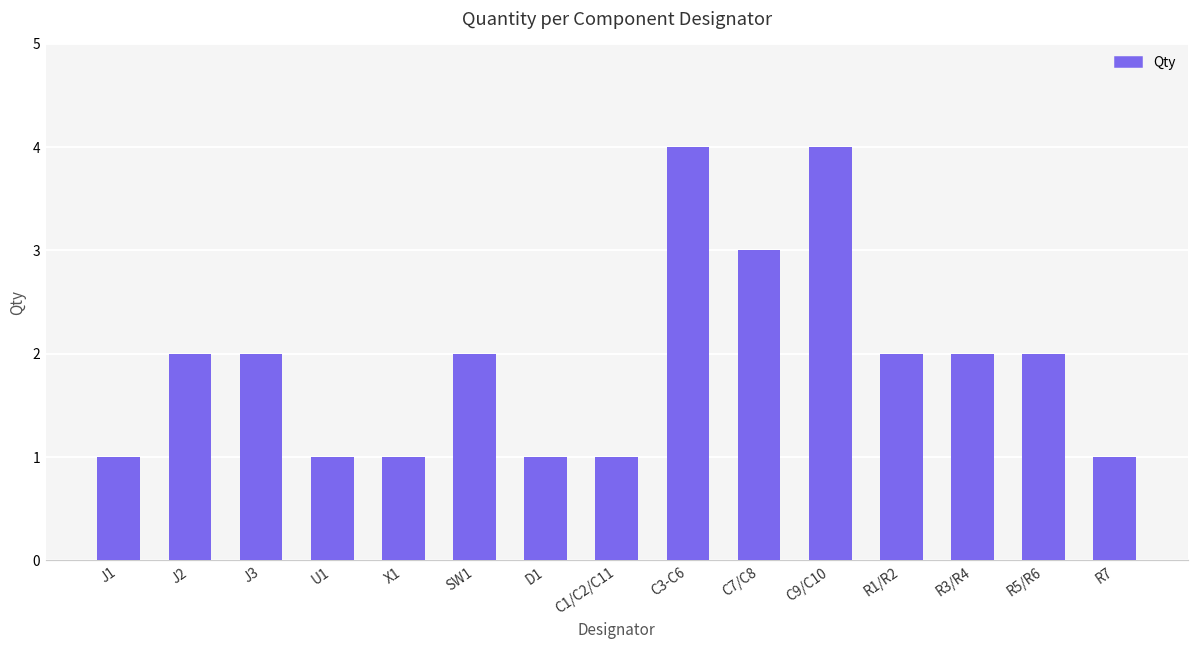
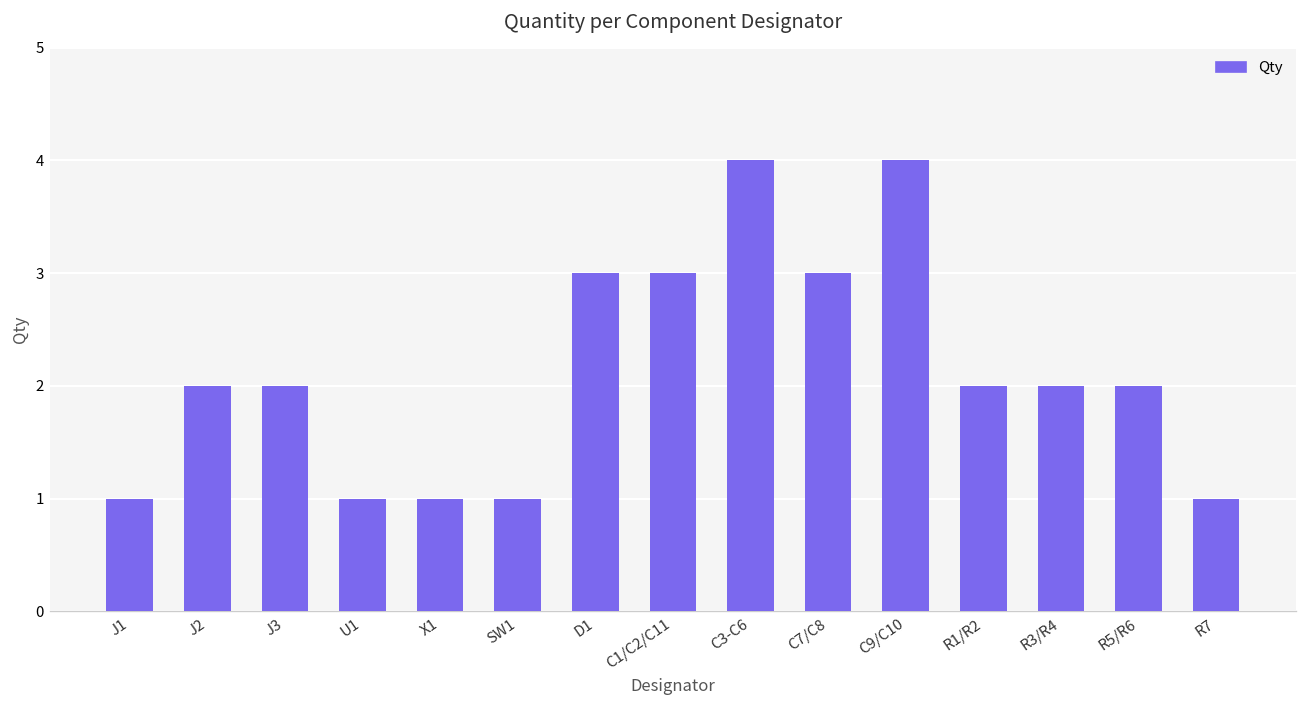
SW1: 2 -> 1
D1: 1 -> 3
C1/C2/C11: 1 -> 3
